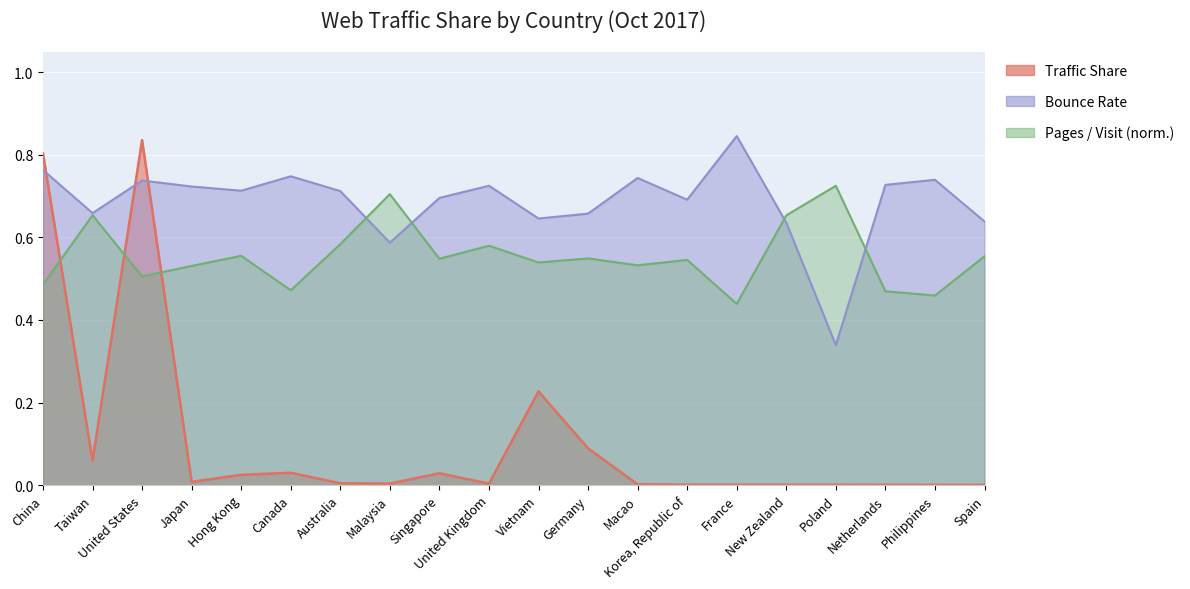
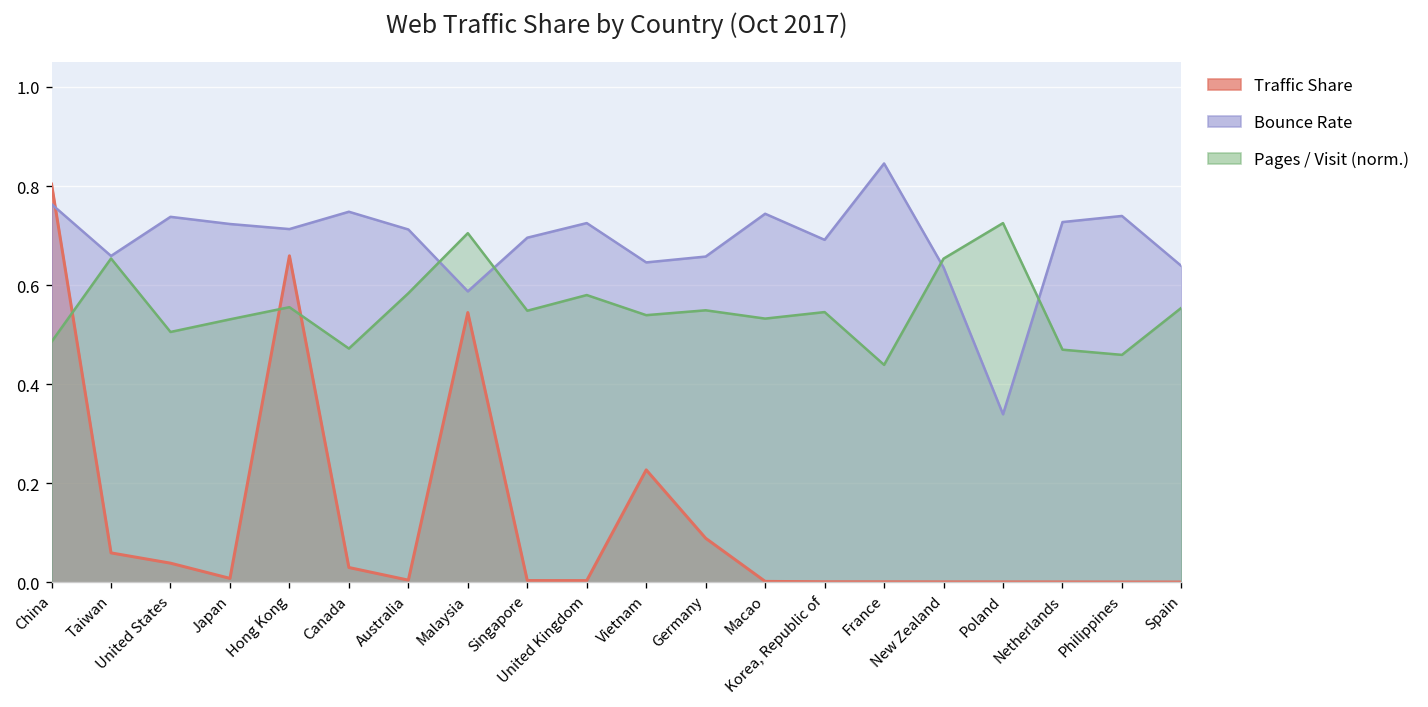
Traffic Share, United States: 0.84 -> 0.04
Traffic Share, Hong Kong: 0.02 -> 0.66
Traffic Share, Malaysia: 0.00 -> 0.54
Traffic Share, Singapore: 0.03 -> 0.00
